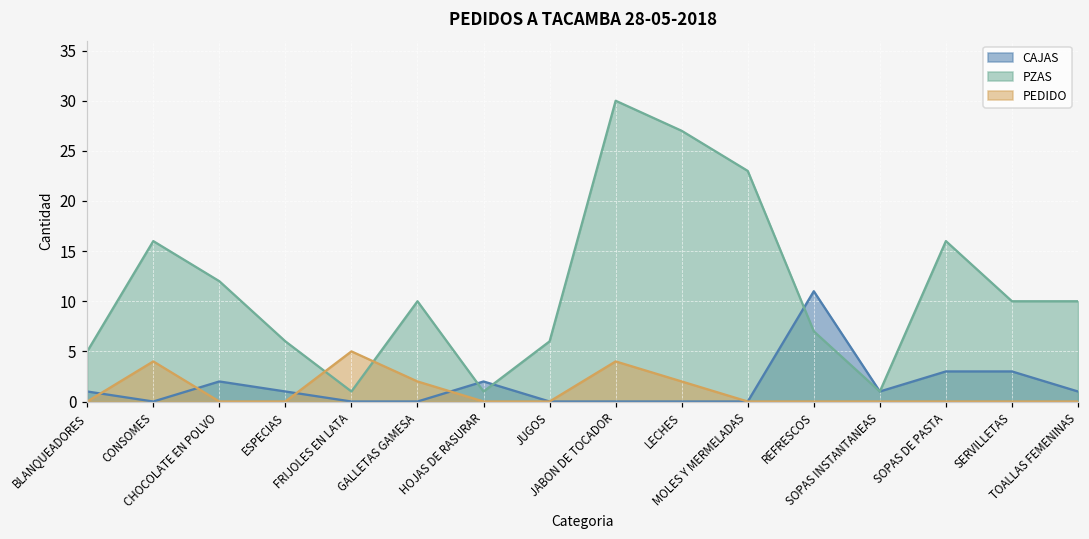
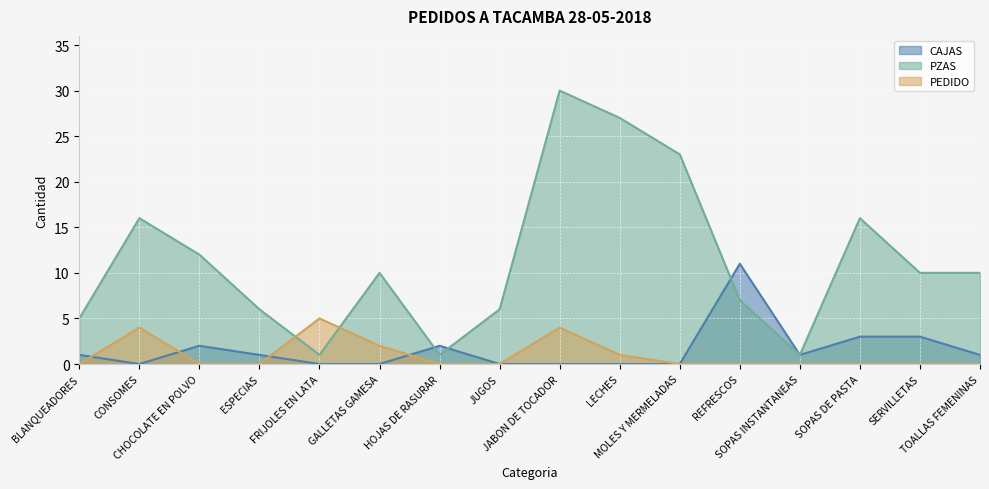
PEDIDO, LECHES: 2 -> 1
